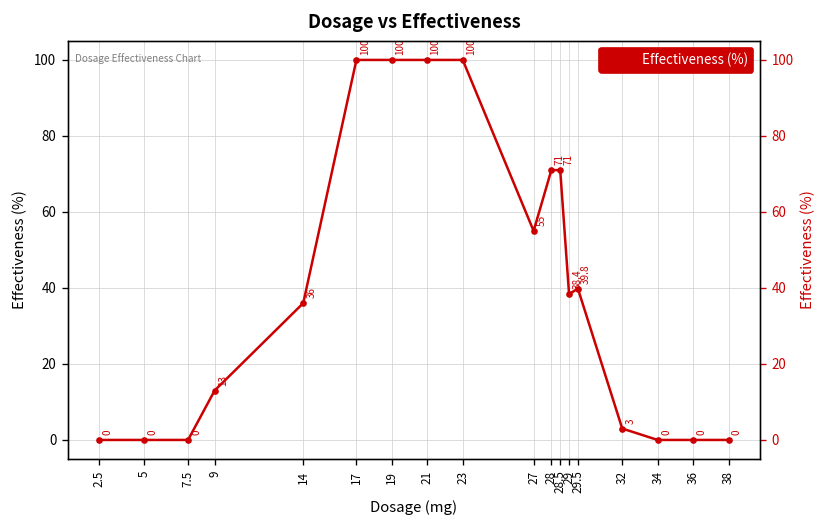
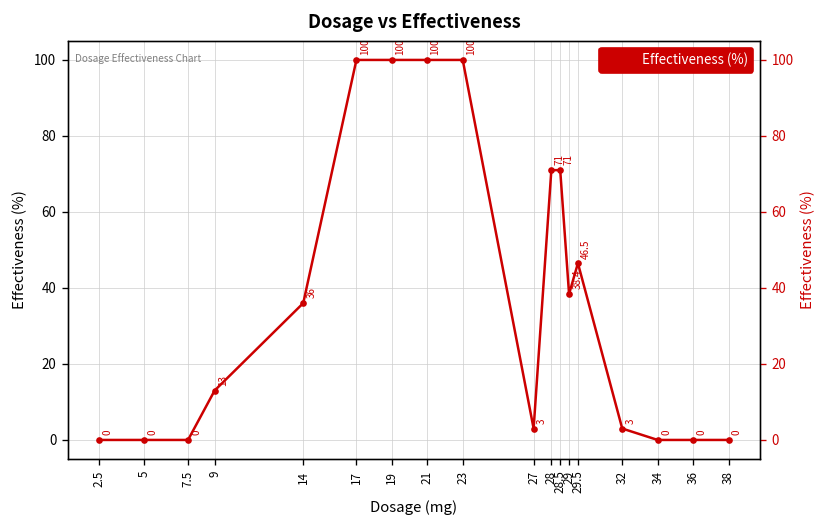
27: 55 -> 3
29.5: 39.8 -> 46.5
